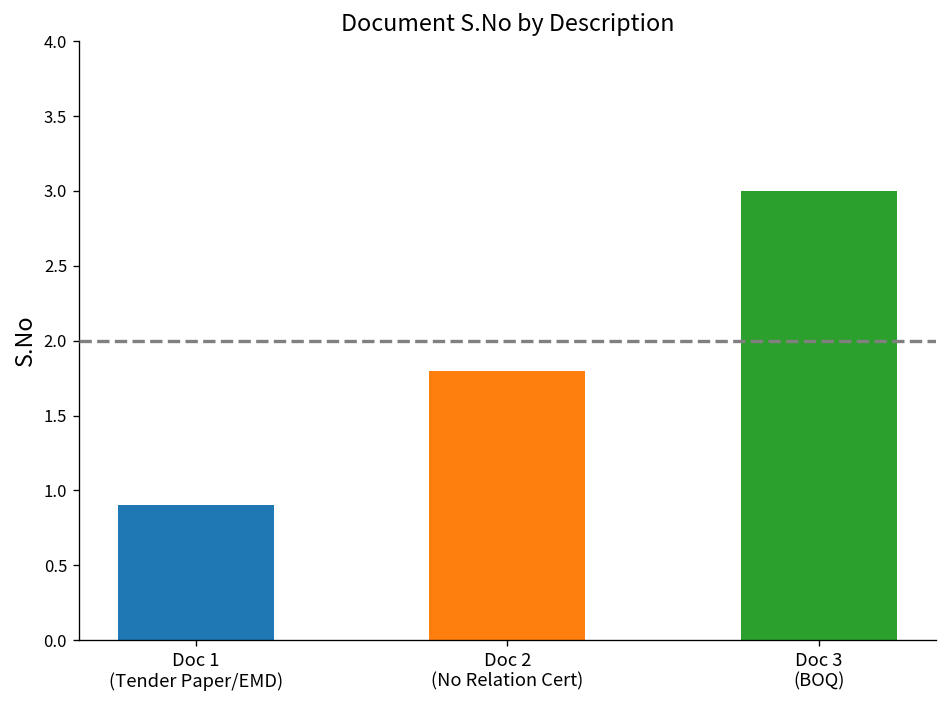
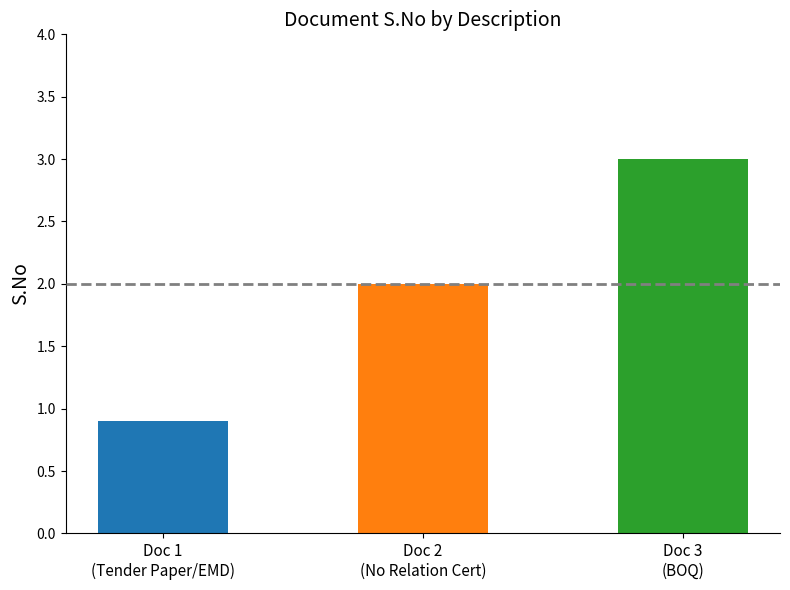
Doc 2 (No Relation Cert): 1.8 -> 2.0
